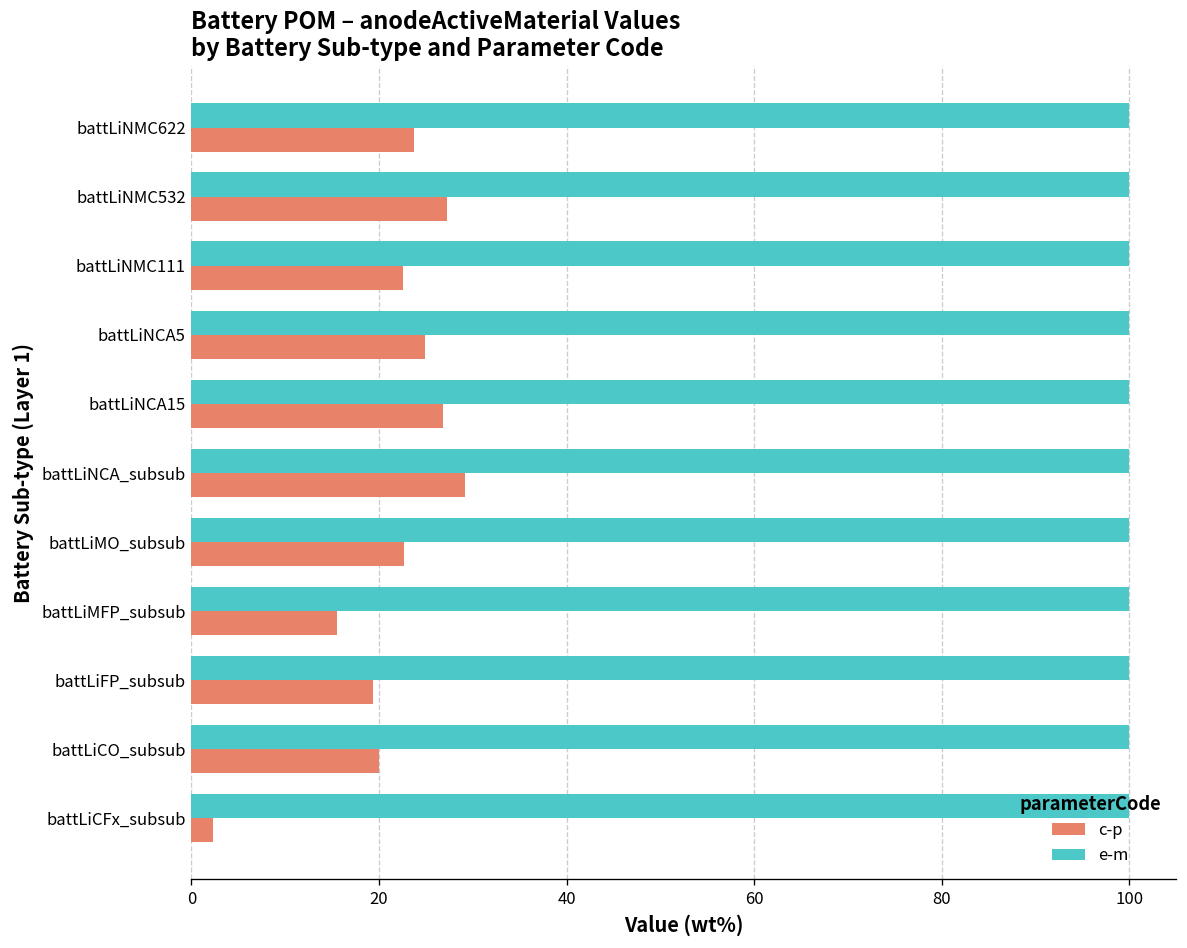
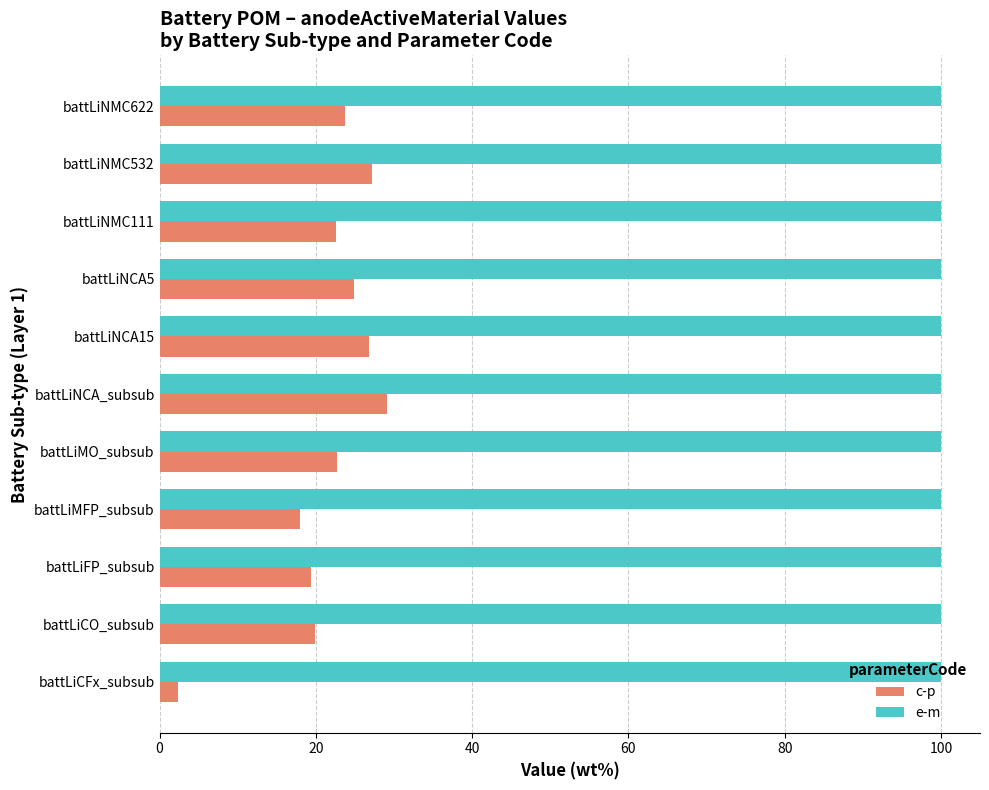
c-p, battLiMFP_subsub: 15 -> 18
